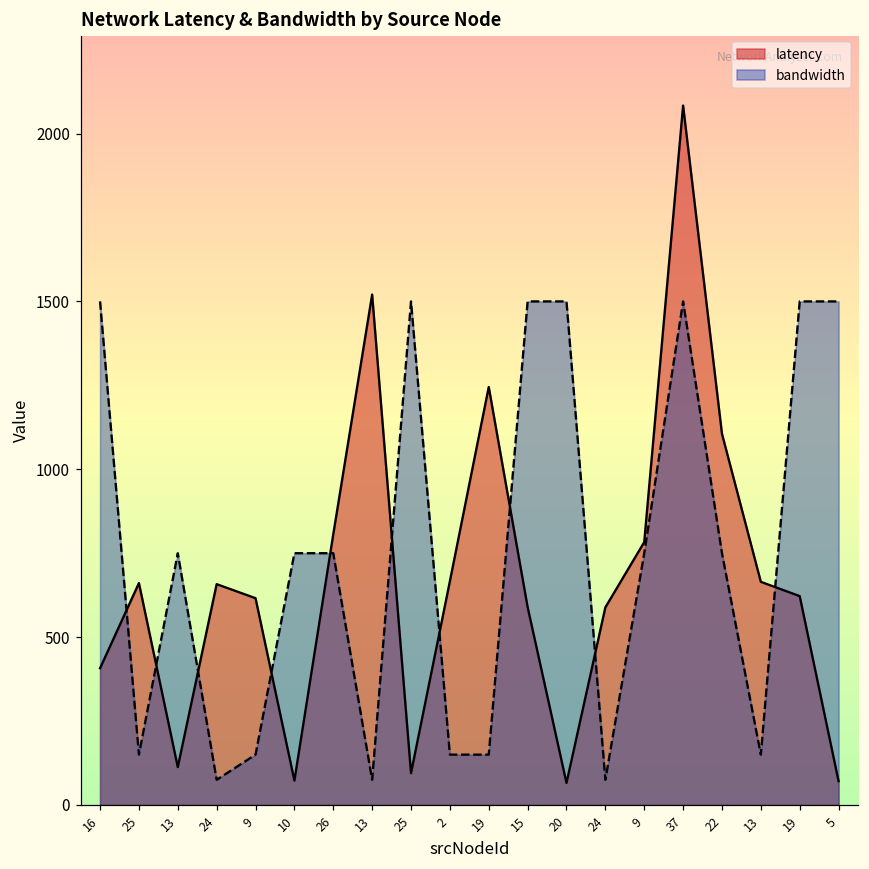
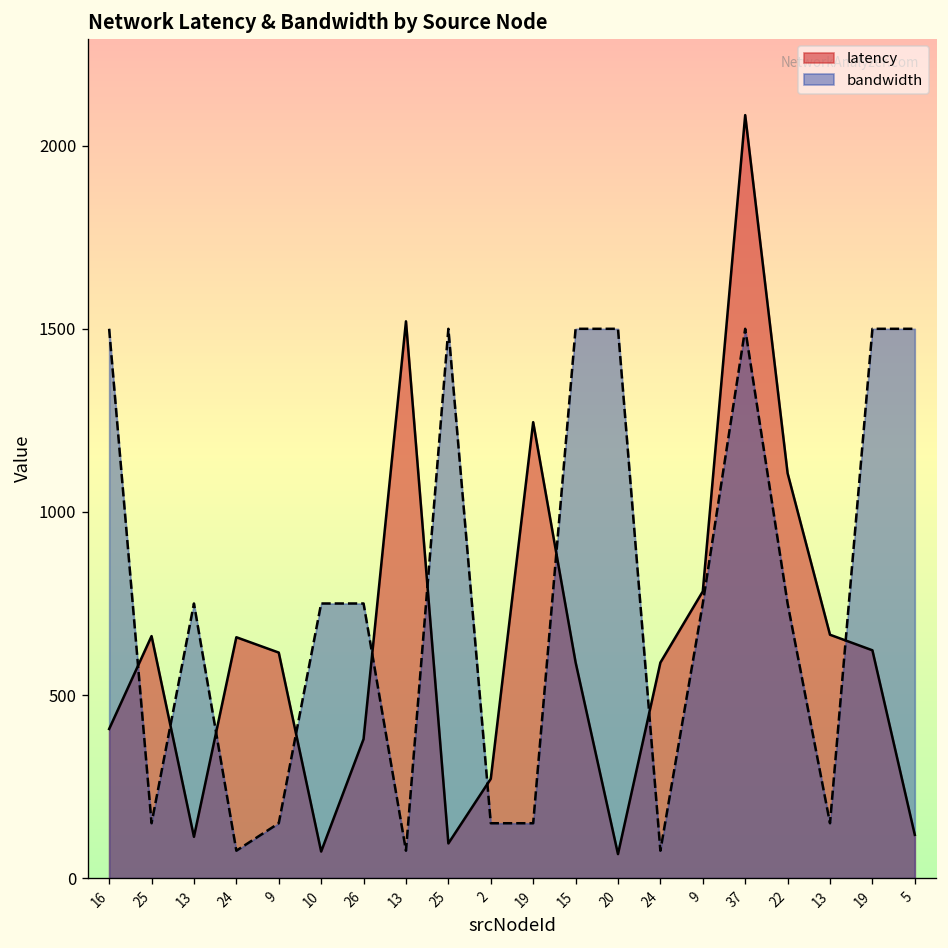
latency, 26: 810 -> 380
latency, 2: 670 -> 270
latency, 5: 70 -> 120
